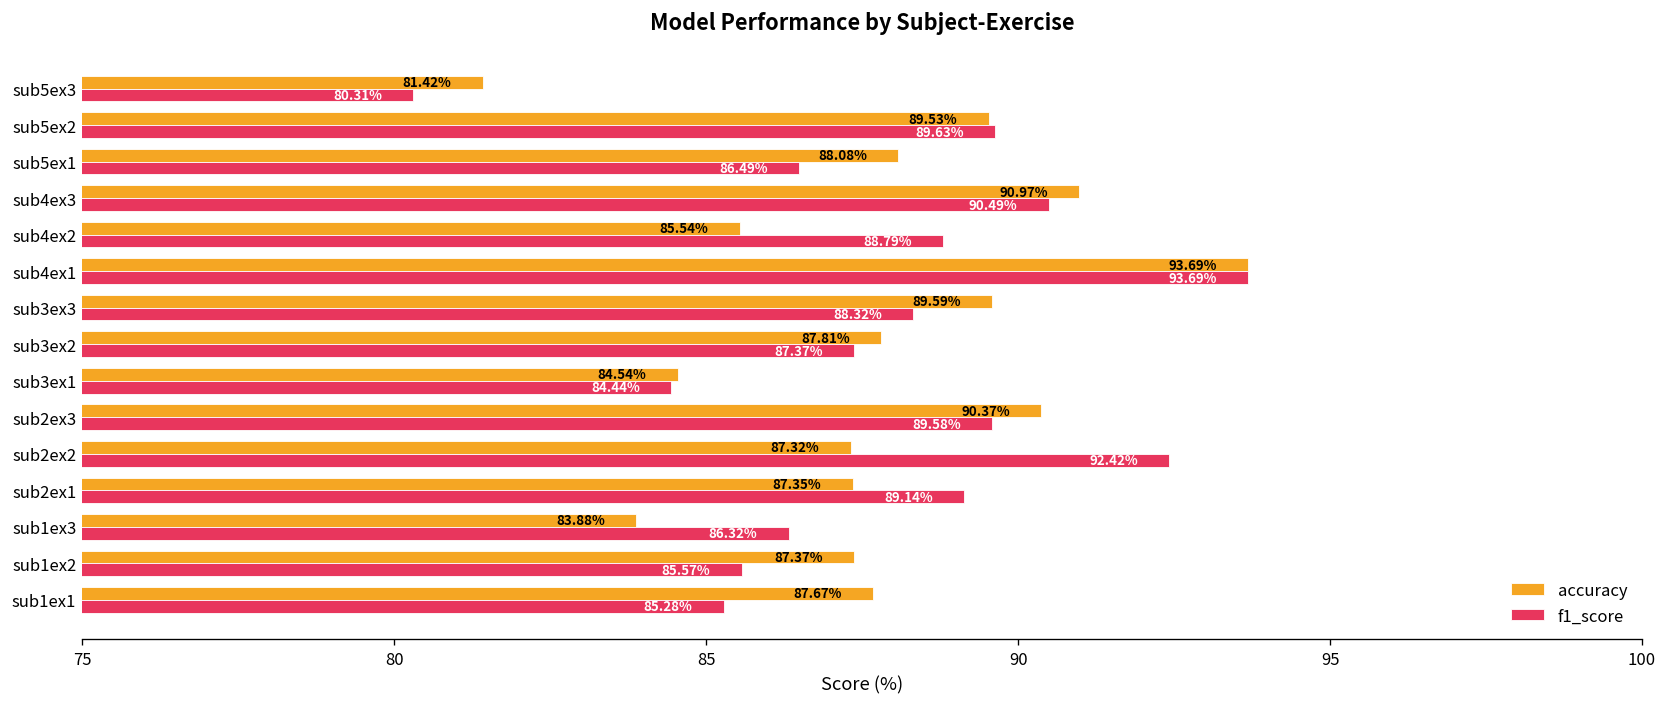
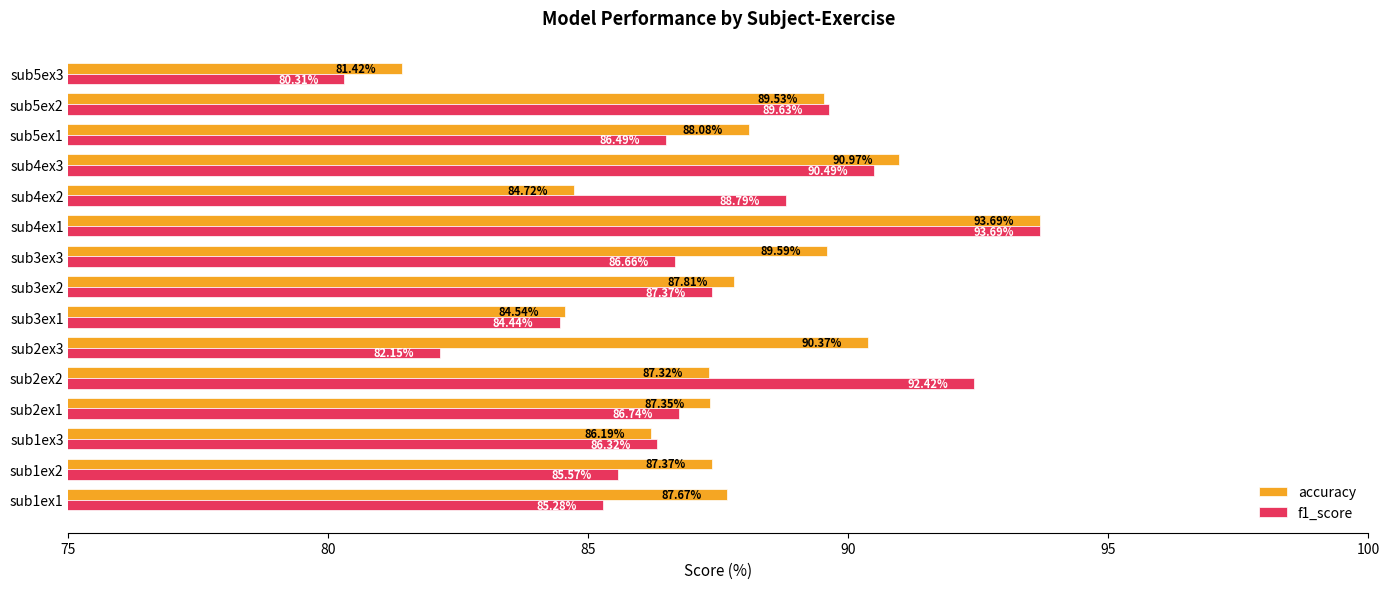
accuracy, sub4ex2: 85.54% -> 84.72%
f1_score, sub3ex3: 88.32% -> 86.66%
f1_score, sub2ex3: 89.58% -> 82.15%
f1_score, sub2ex1: 89.14% -> 86.74%
accuracy, sub1ex3: 83.88% -> 86.19%
